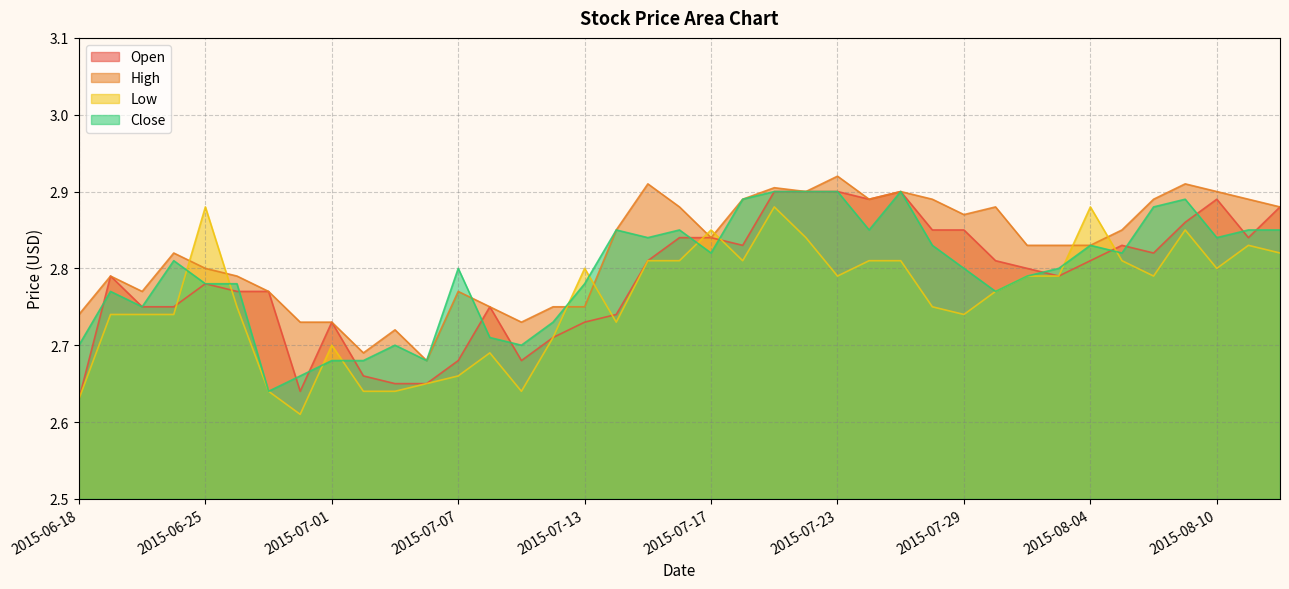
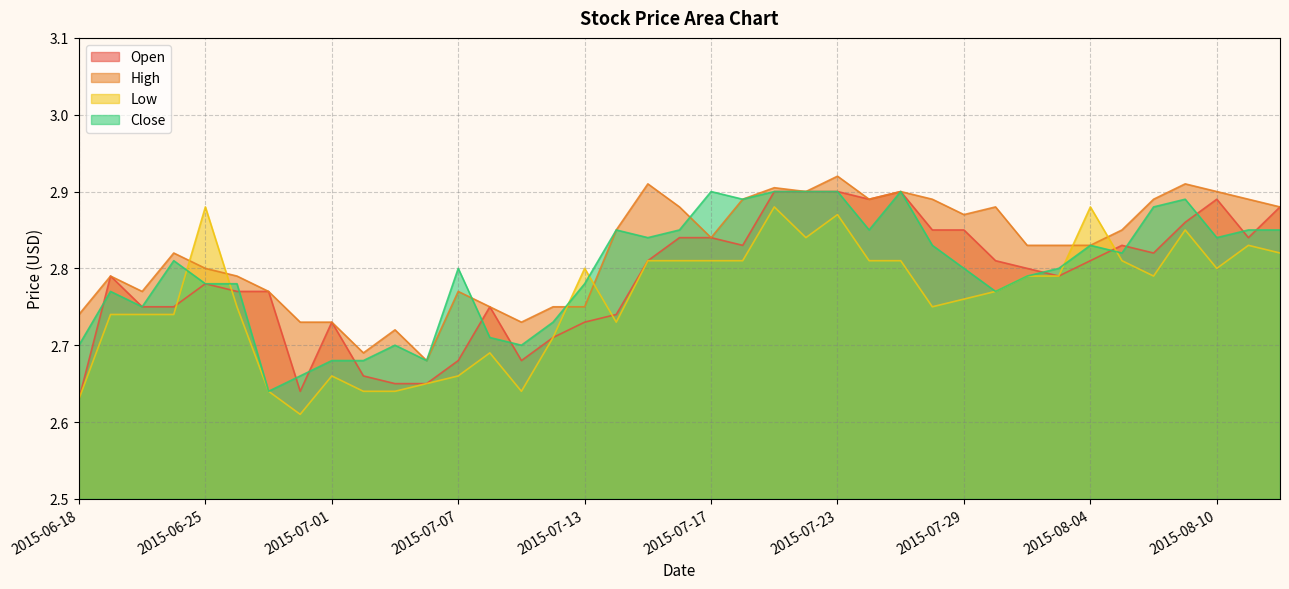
Low, 2015-07-01: 2.70 -> 2.66
Low, 2015-07-17: 2.85 -> 2.81
Close, 2015-07-17: 2.82 -> 2.90
Low, 2015-07-23: 2.79 -> 2.87
Low, 2015-07-29: 2.74 -> 2.76
